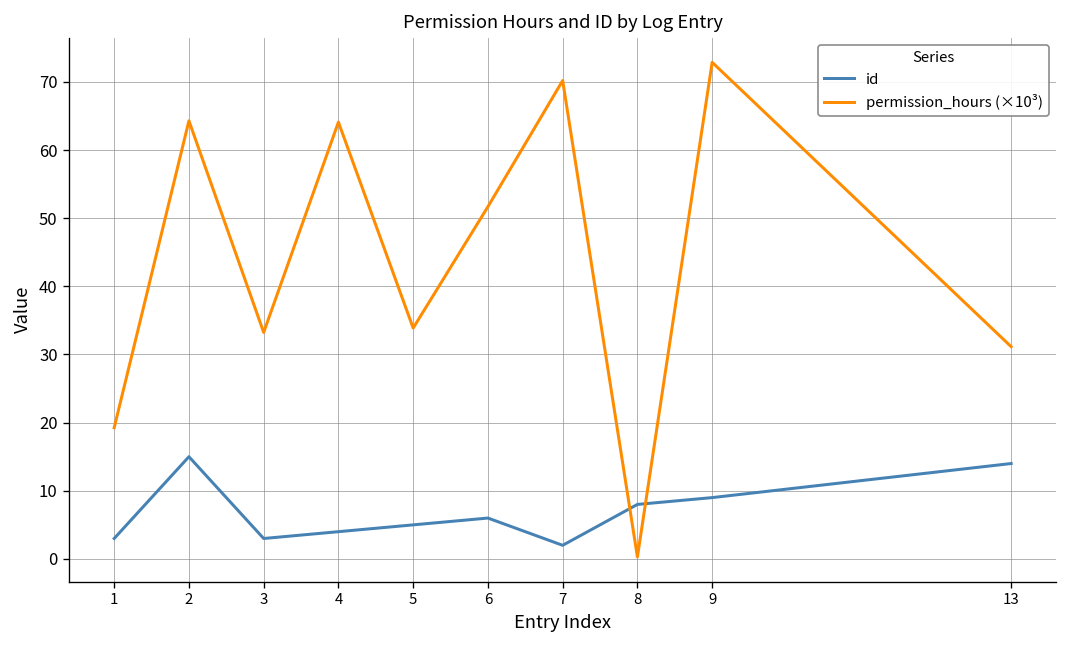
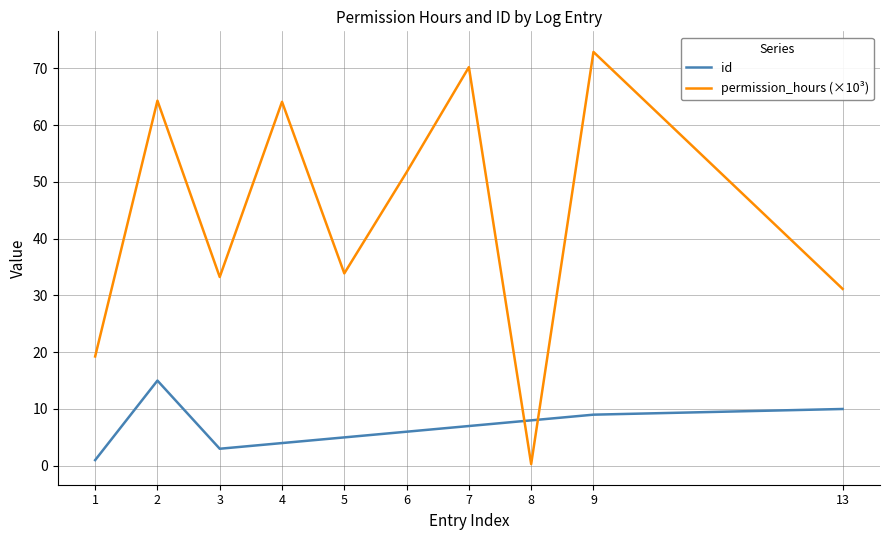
id, 1: 3 -> 1
id, 7: 2 -> 7
id, 13: 14 -> 10
